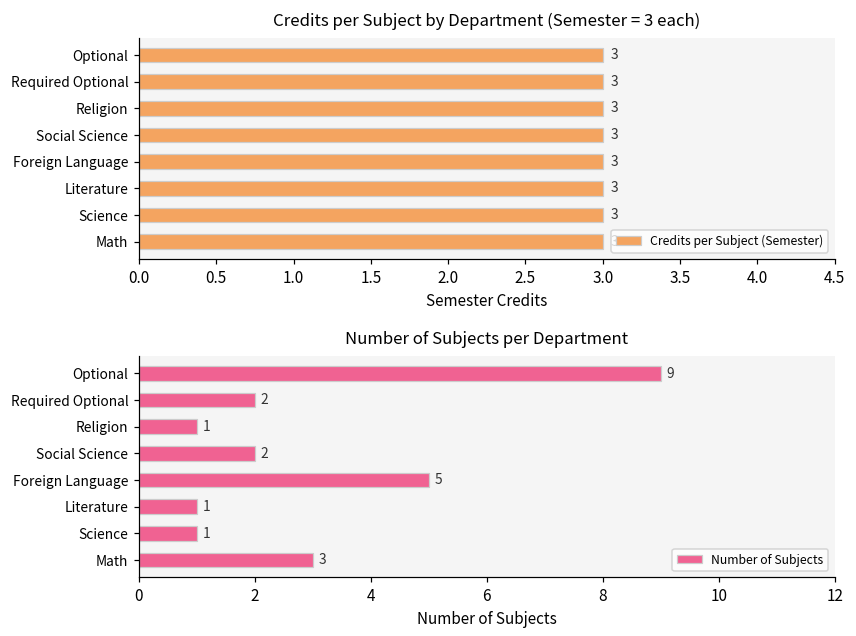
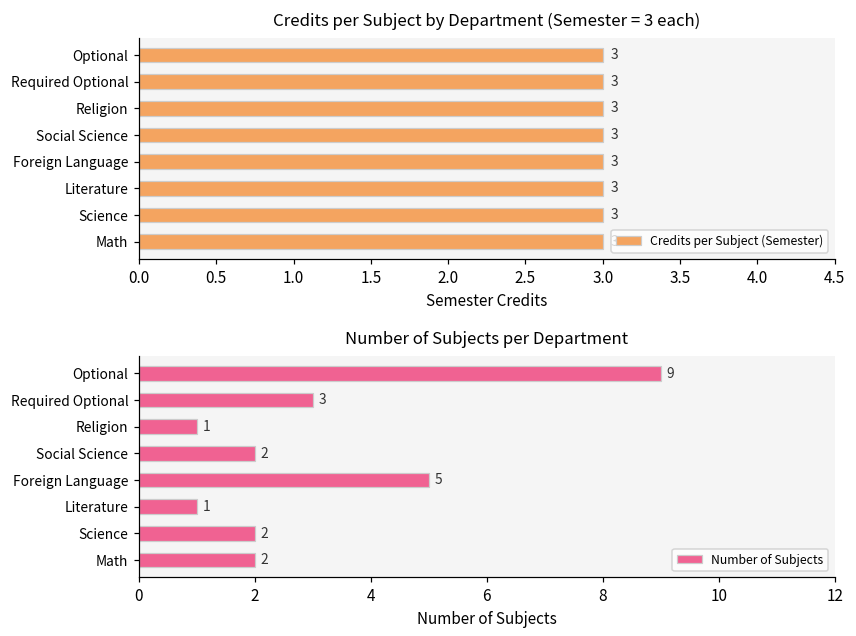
Number of Subjects per Department, Required Optional: 2 -> 3
Number of Subjects per Department, Science: 1 -> 2
Number of Subjects per Department, Math: 3 -> 2
